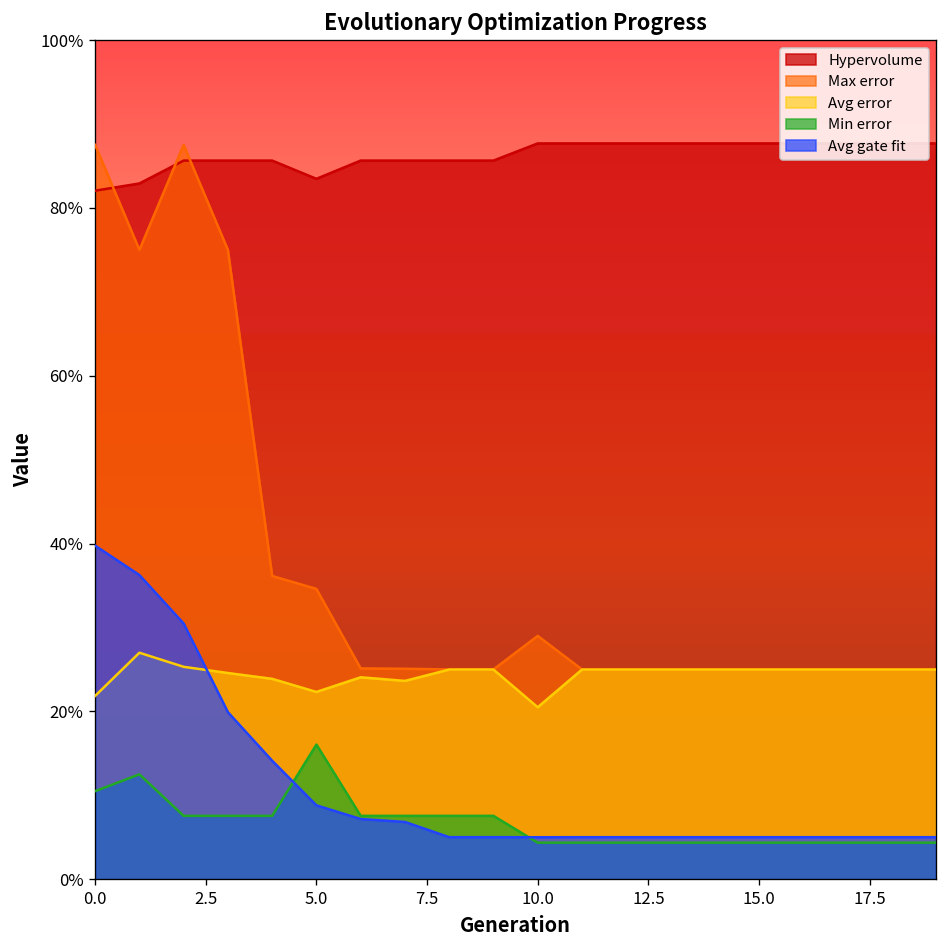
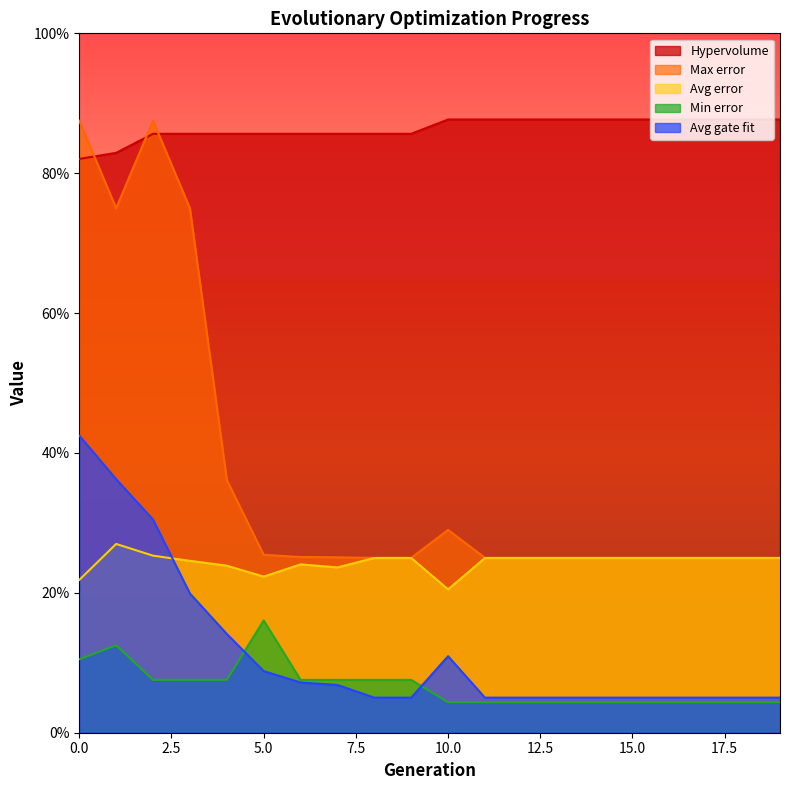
Avg gate fit, 0.0: 40% -> 42%
Hypervolume, 5.0: 83% -> 86%
Max error, 5.0: 35% -> 25%
Avg gate fit, 10.0: 5% -> 11%
